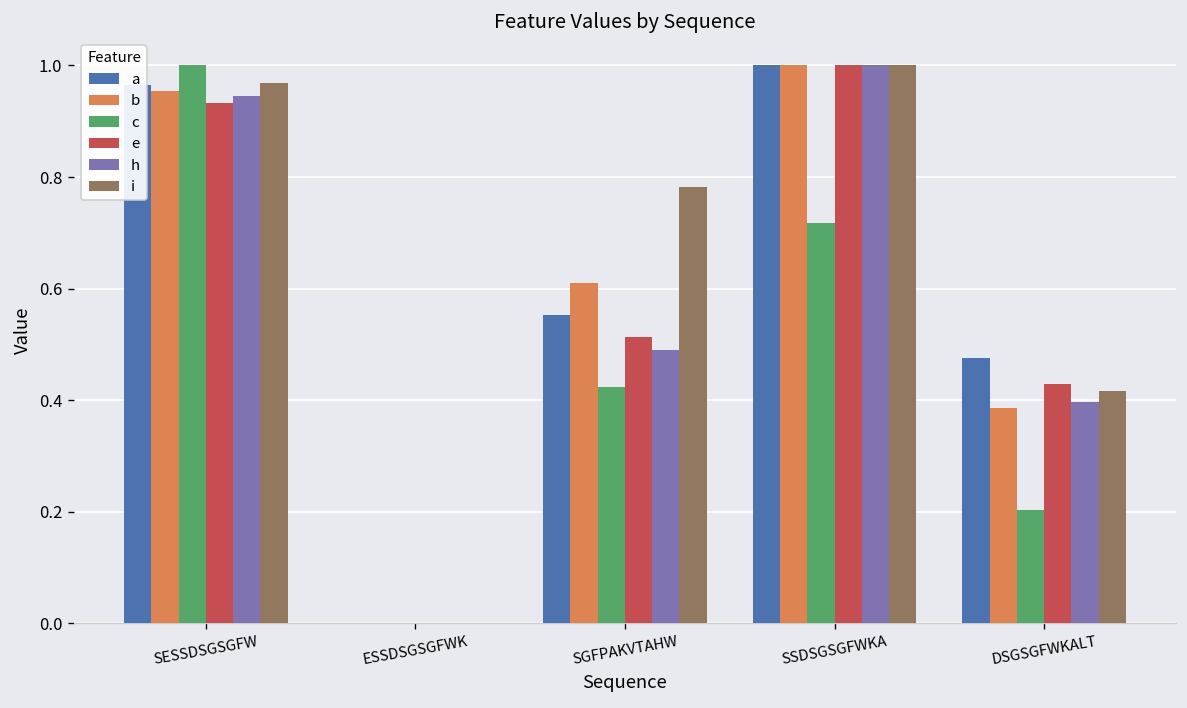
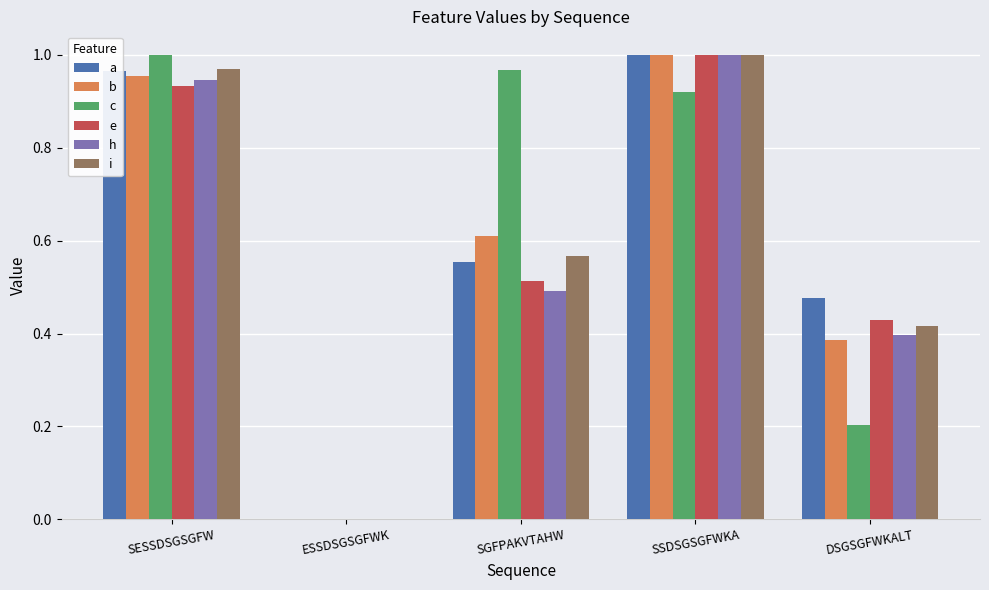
c, SGFPAKVTAHW: 0.42 -> 0.97
i, SGFPAKVTAHW: 0.78 -> 0.57
c, SSDSGSGFWKA: 0.72 -> 0.92
